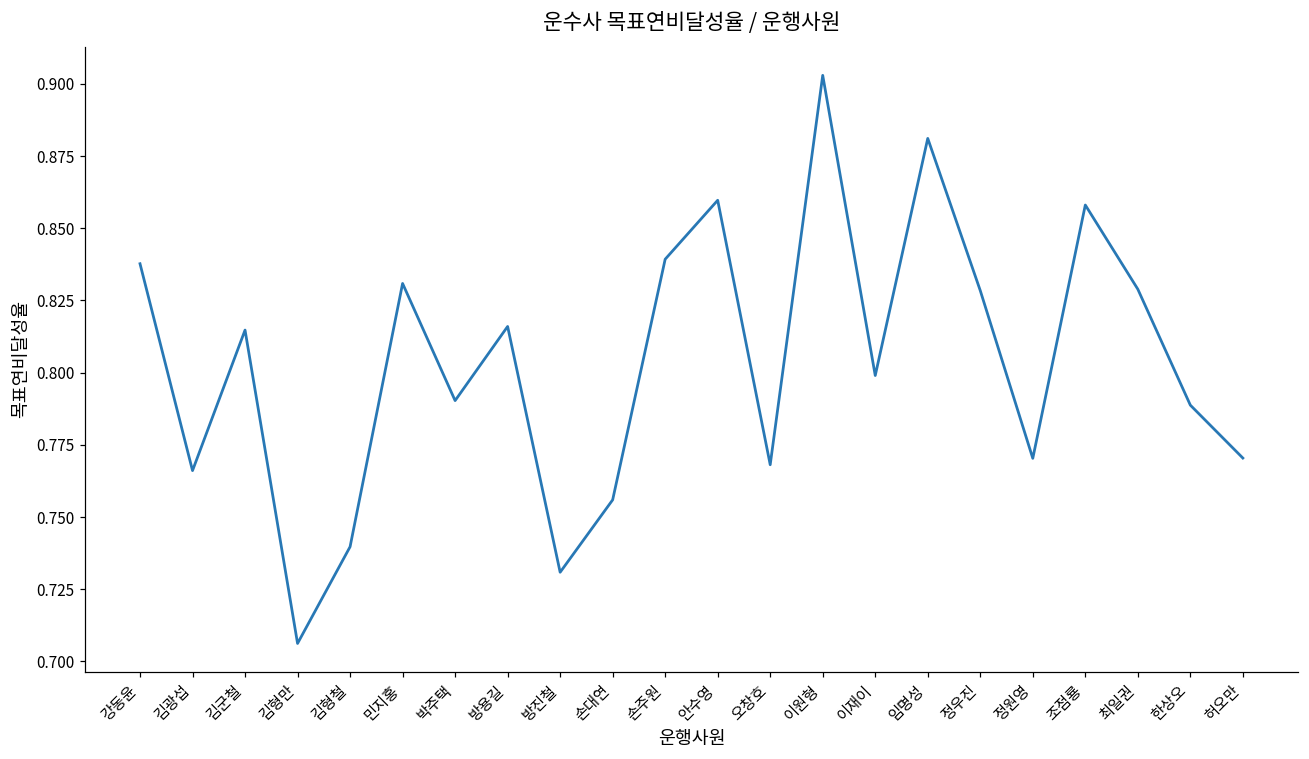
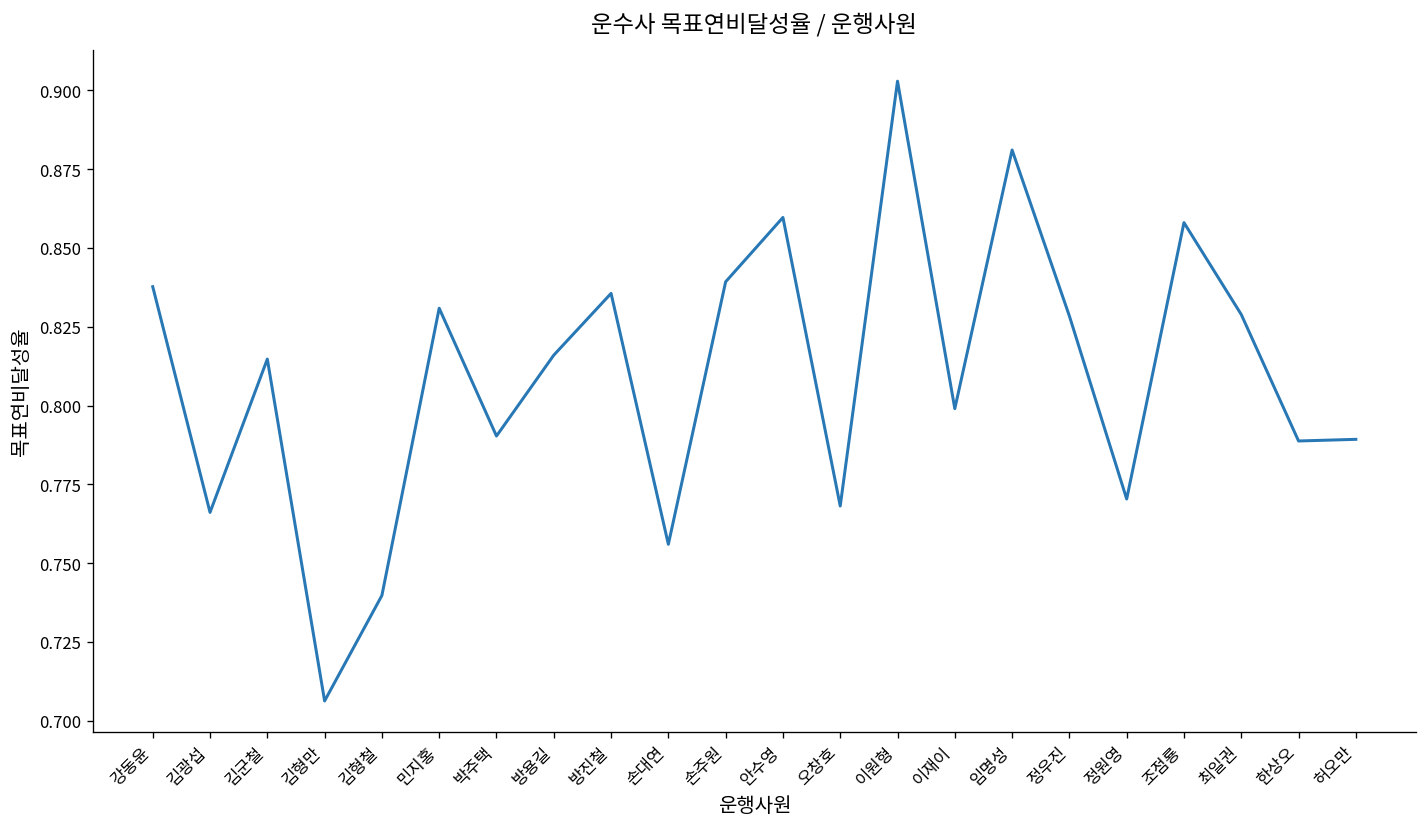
방진철: 0.731 -> 0.836
허오만: 0.770 -> 0.789
